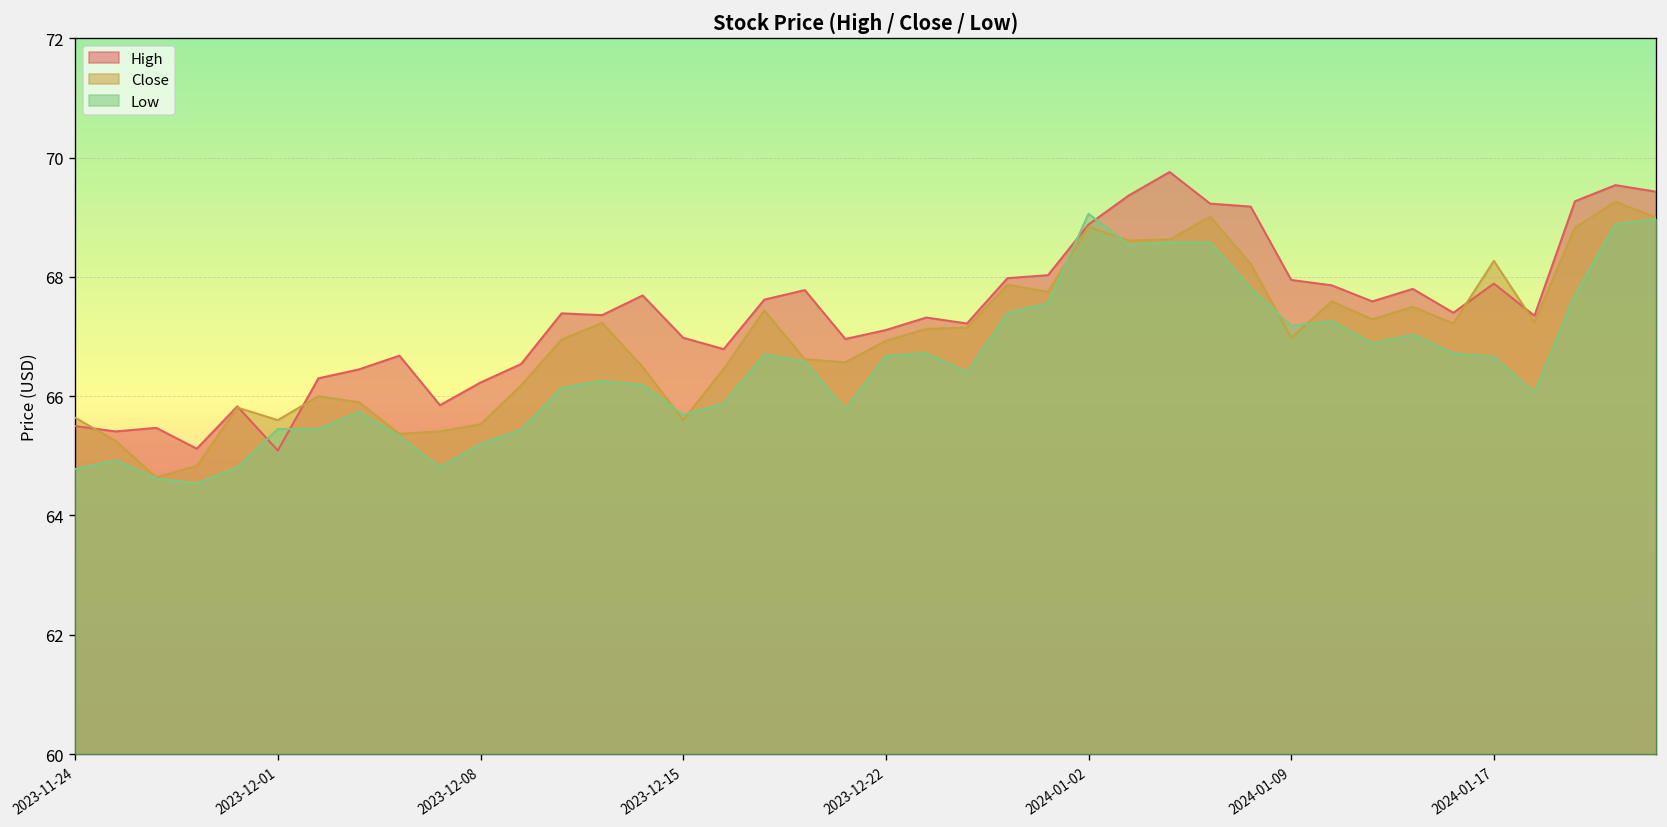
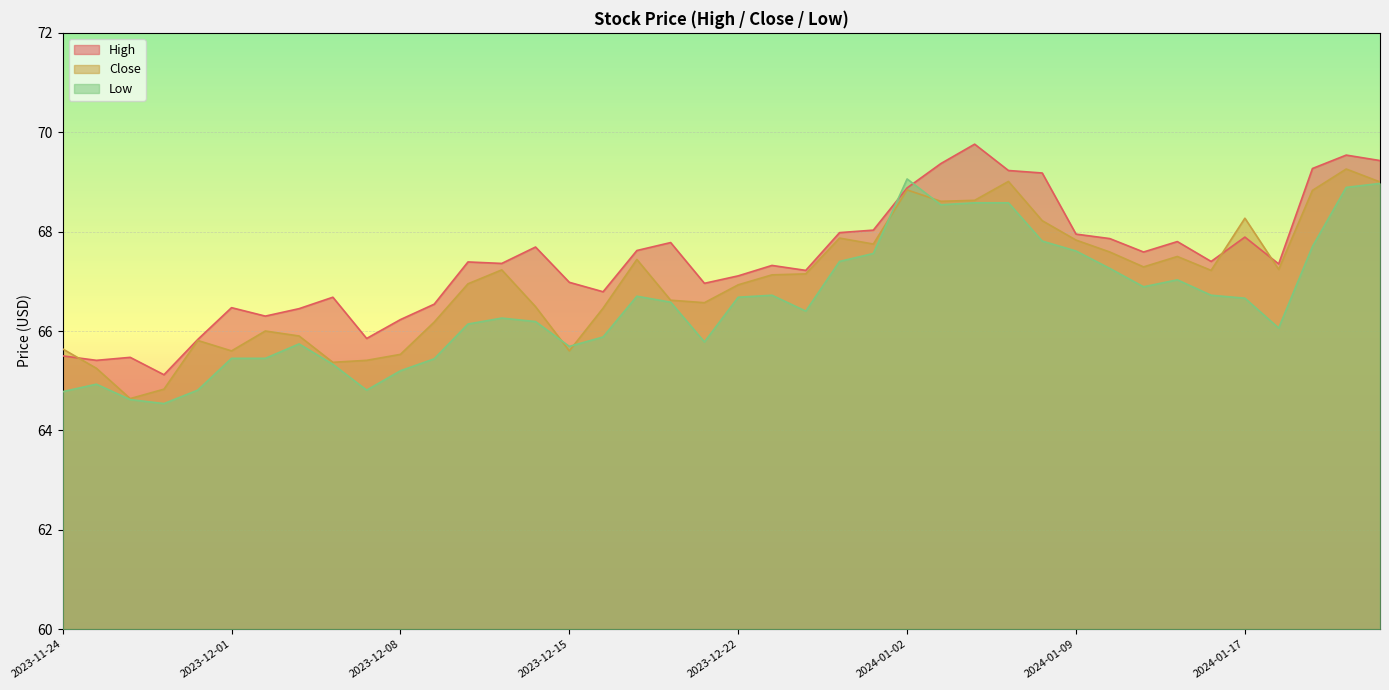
High, 2023-12-01: 65.1 -> 66.5
Close, 2024-01-09: 67.0 -> 67.8
Low, 2024-01-09: 67.2 -> 67.6
